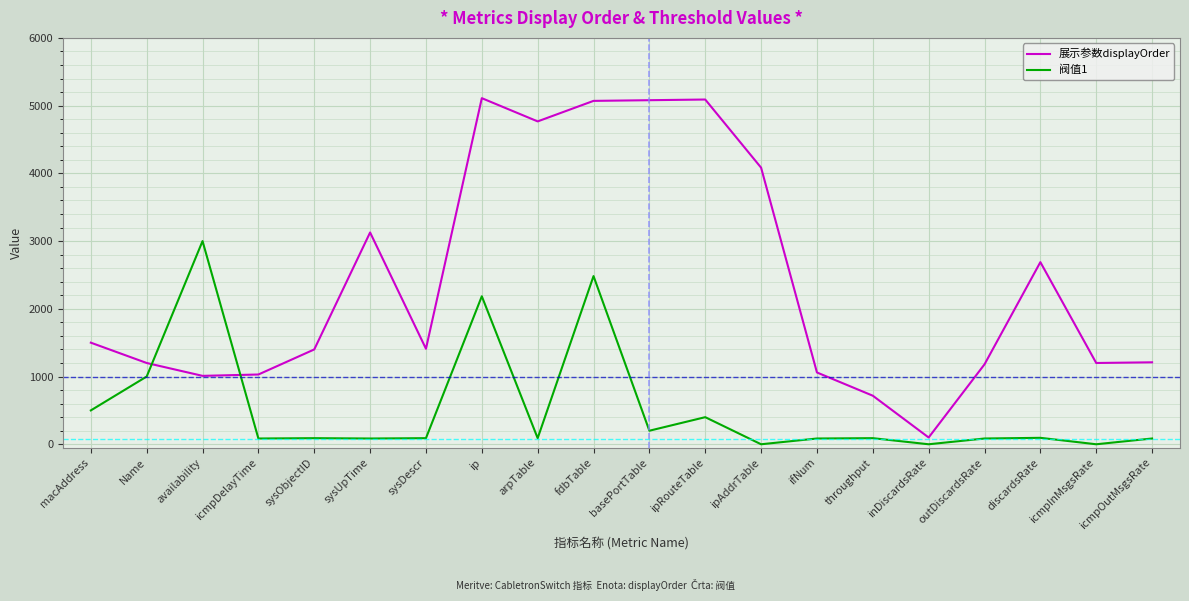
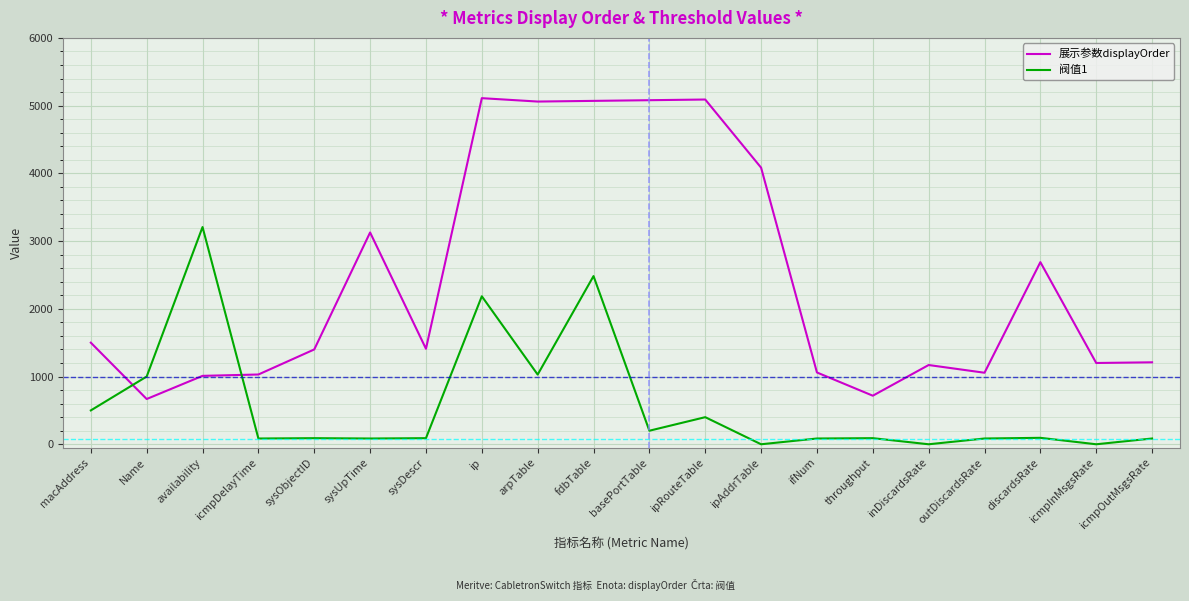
展示参数displayOrder, Name: 1200 -> 700
阀值1, availability: 3000 -> 3200
展示参数displayOrder, arpTable: 4800 -> 5100
阀值1, arpTable: 100 -> 1000
展示参数displayOrder, inDiscardsRate: 100 -> 1200
展示参数displayOrder, outDiscardsRate: 1200 -> 1100
